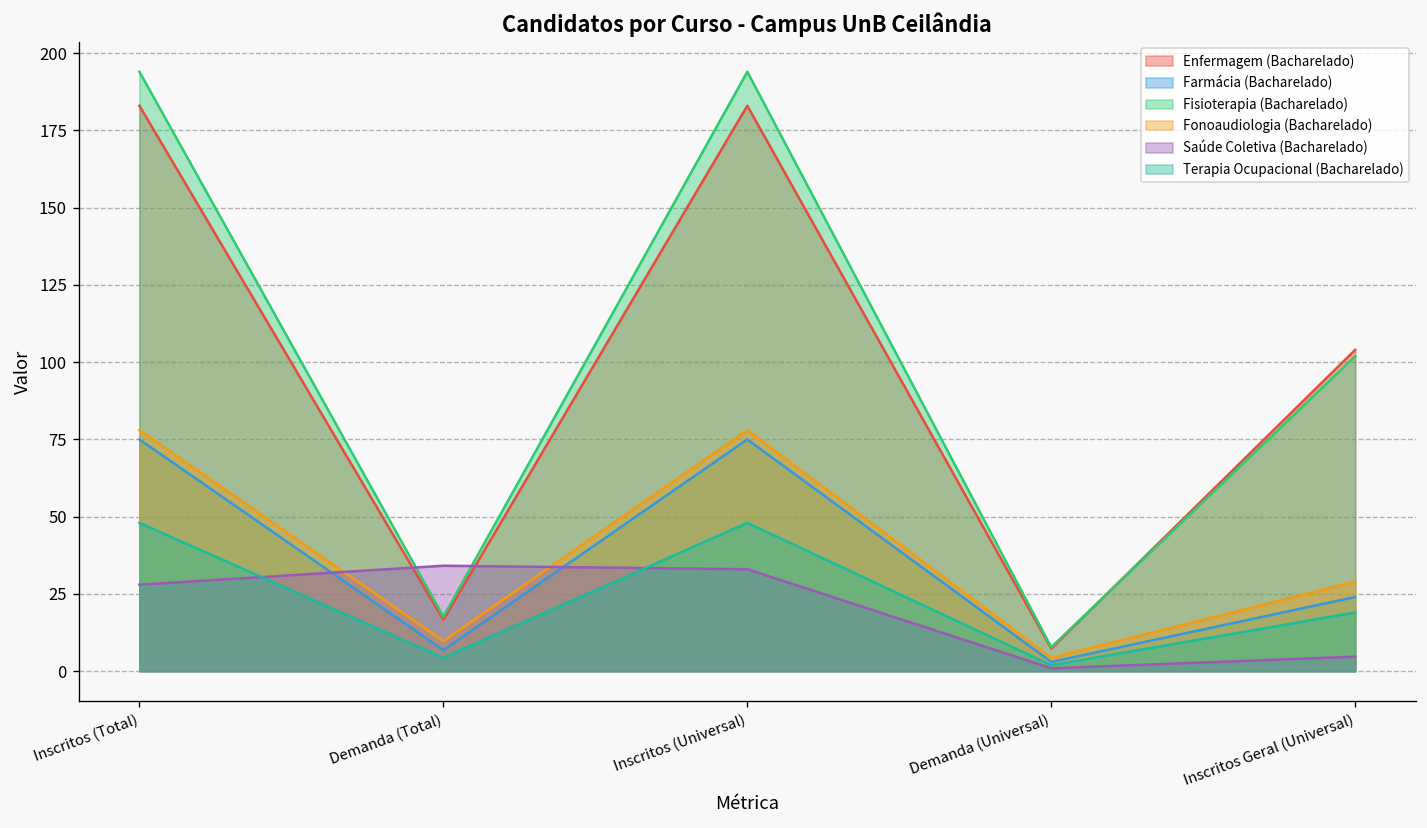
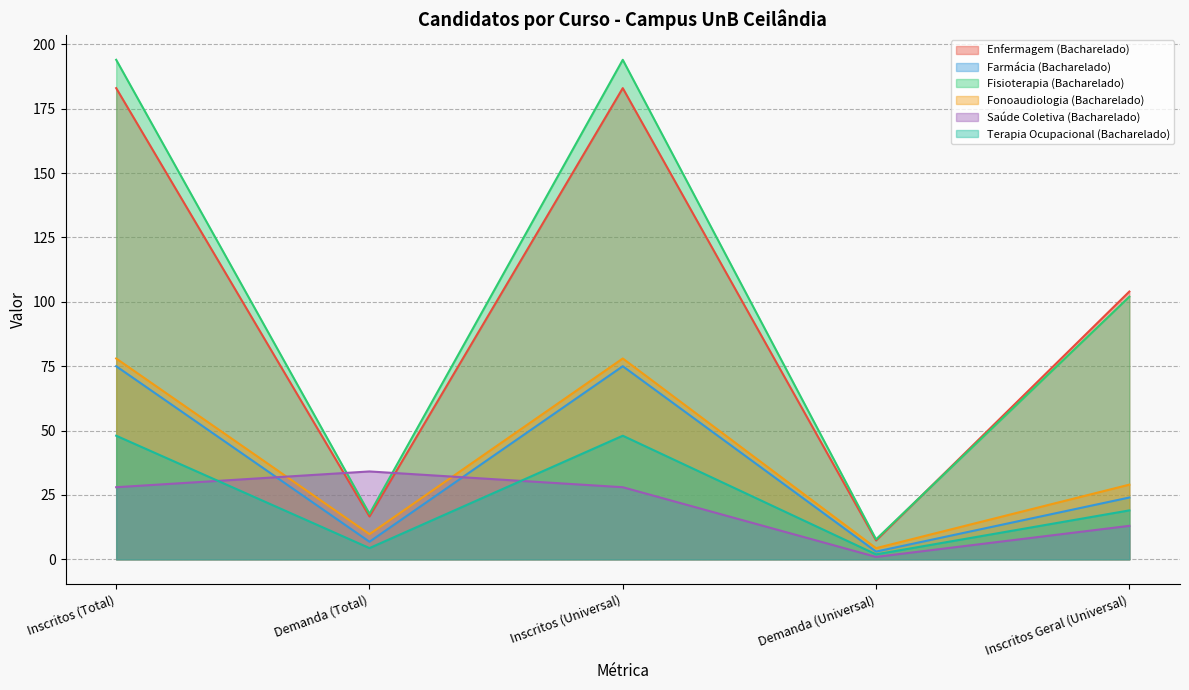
Saúde Coletiva (Bacharelado), Inscritos (Universal): 33 -> 28
Saúde Coletiva (Bacharelado), Inscritos Geral (Universal): 5 -> 13
